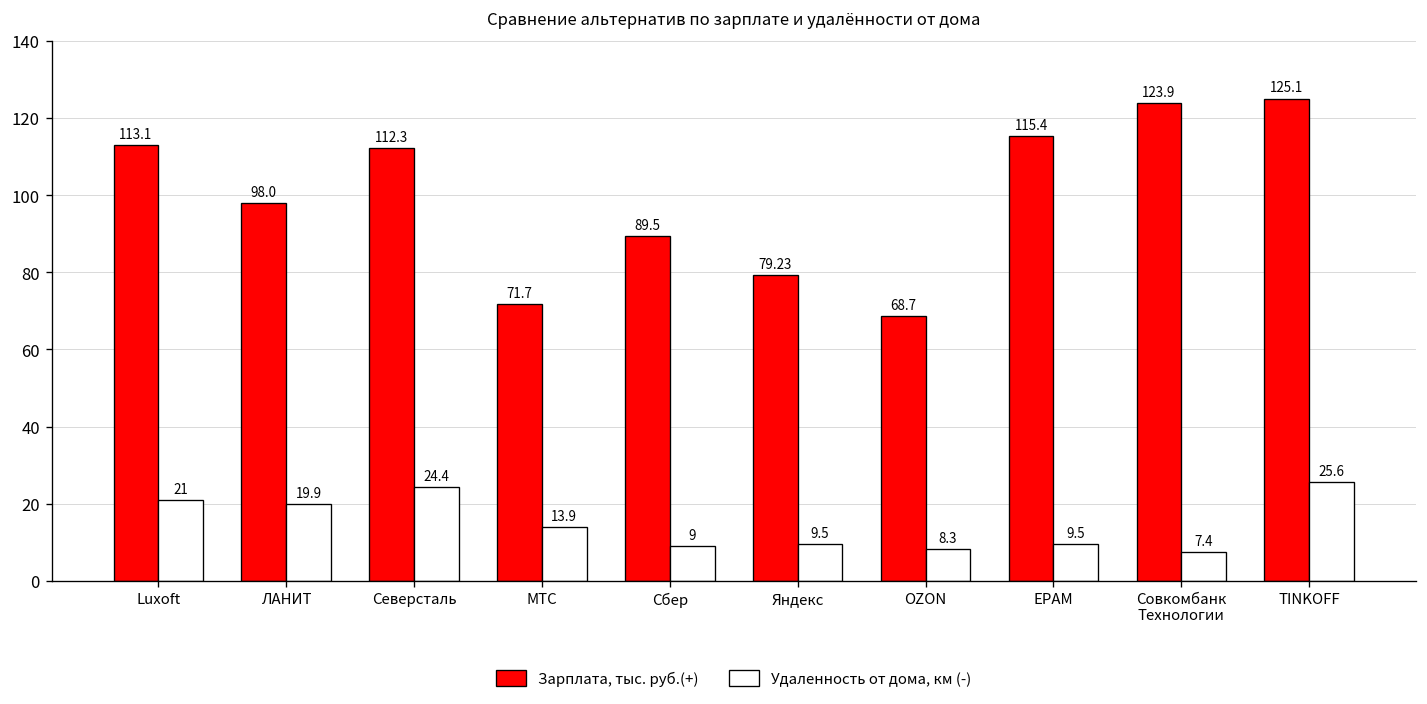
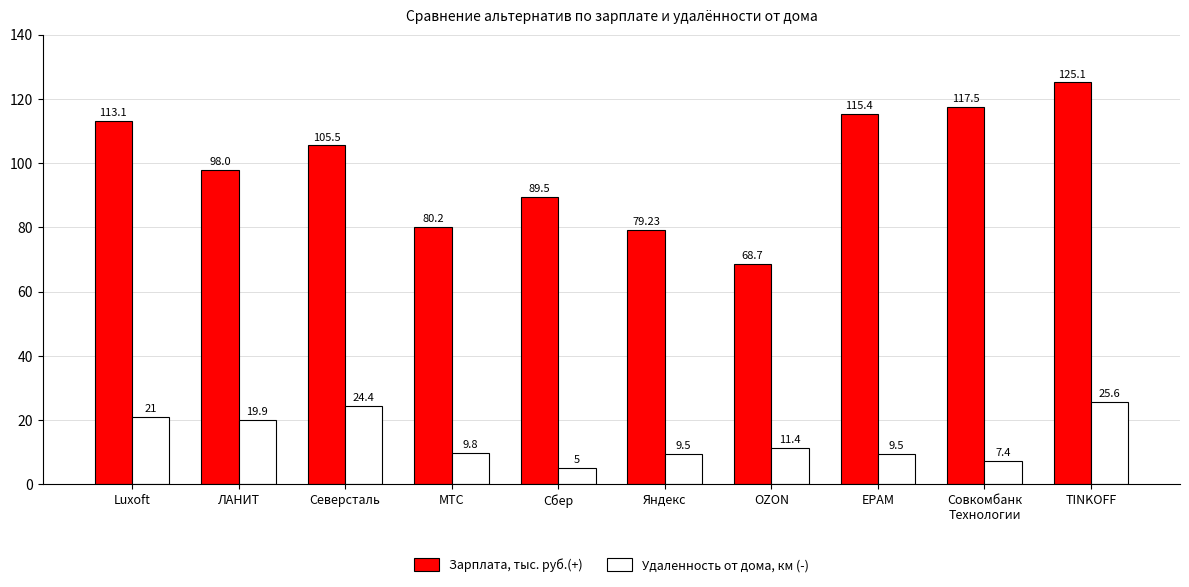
Зарплата, тыс. руб.(+), Северсталь: 112.3 -> 105.5
Зарплата, тыс. руб.(+), МТС: 71.7 -> 80.2
Удаленность от дома, км (-), МТС: 13.9 -> 9.8
Удаленность от дома, км (-), Сбер: 9 -> 5
Удаленность от дома, км (-), OZON: 8.3 -> 11.4
Зарплата, тыс. руб.(+), Совкомбанк Технологии: 123.9 -> 117.5
